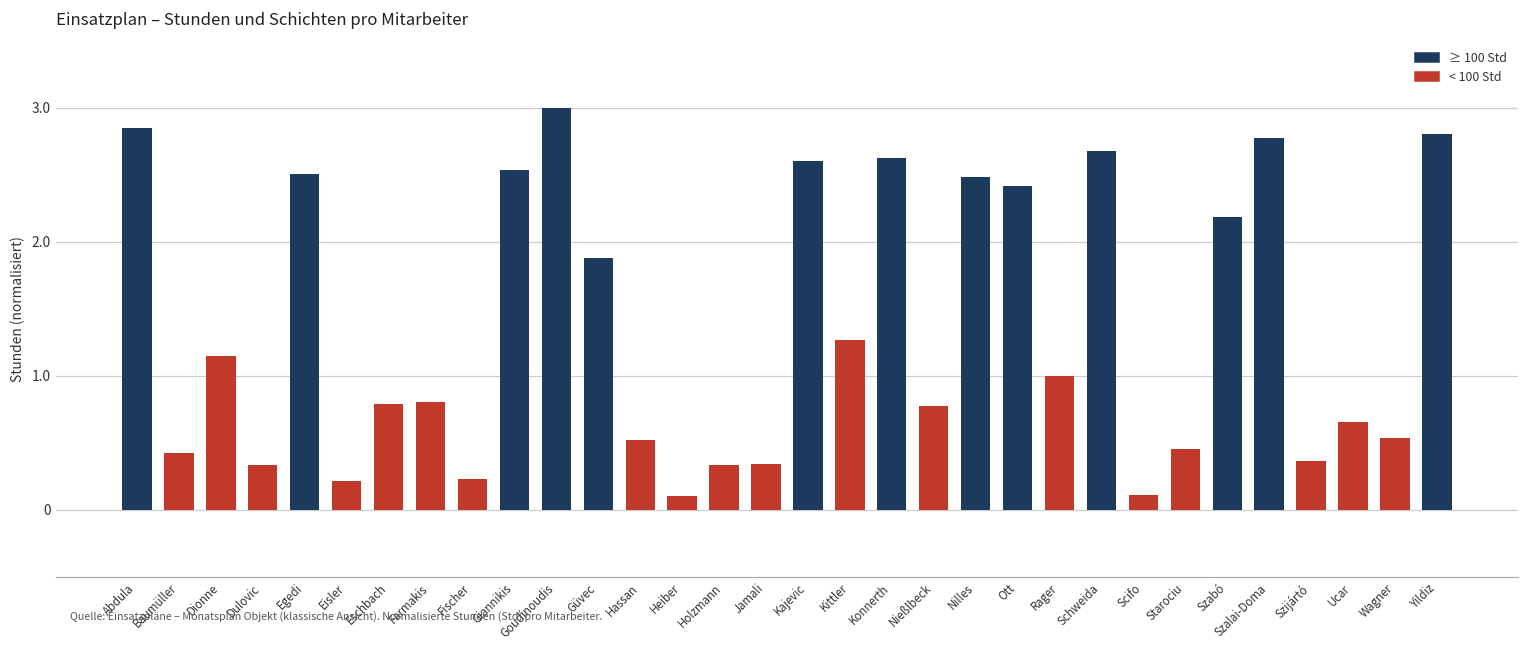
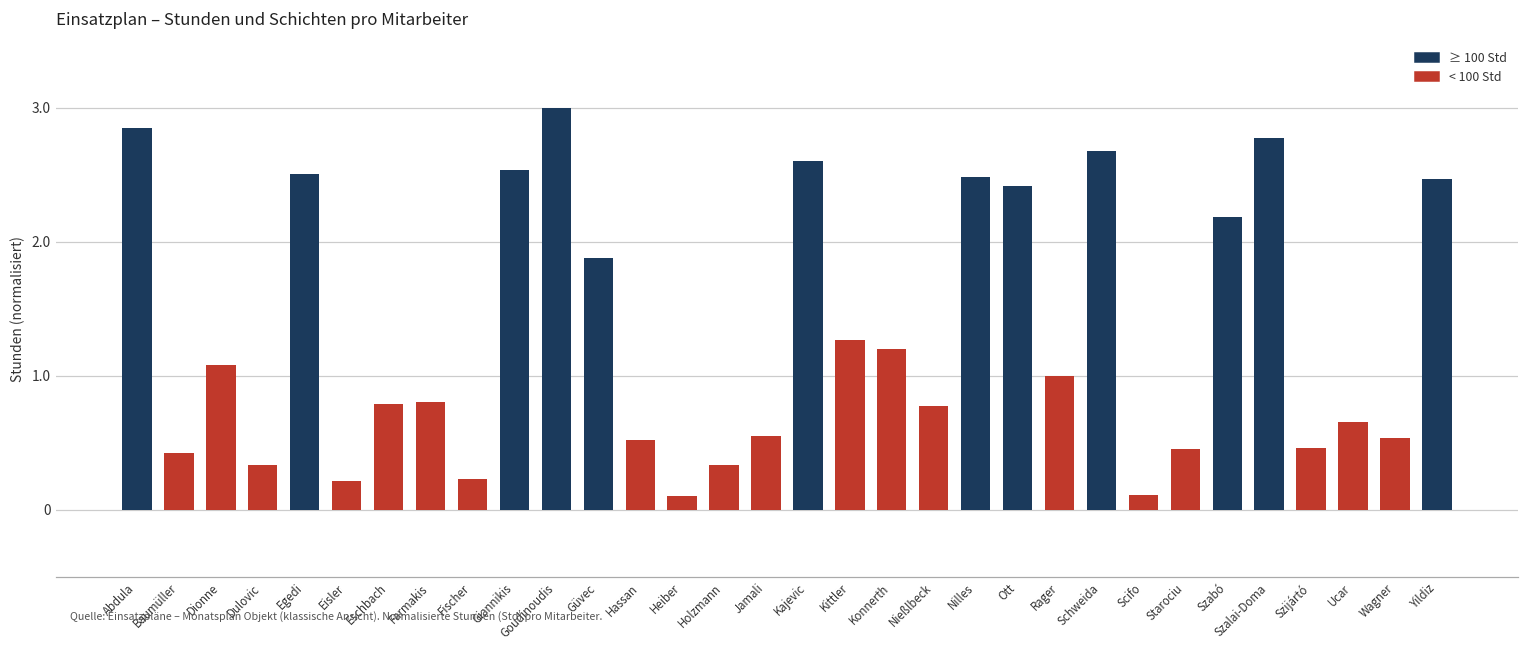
Dionne: 1.15 -> 1.08
Jamali: 0.34 -> 0.55
Konnerth: 2.62 -> 1.20
Szijártó: 0.36 -> 0.46
Yildiz: 2.80 -> 2.46
